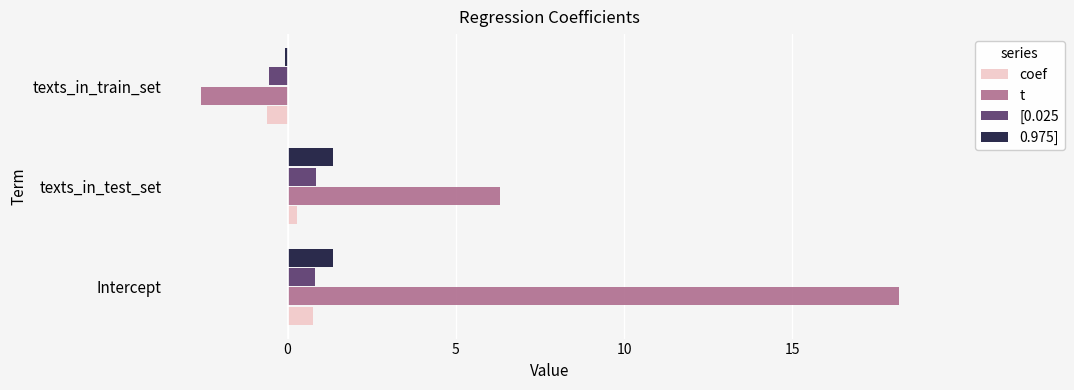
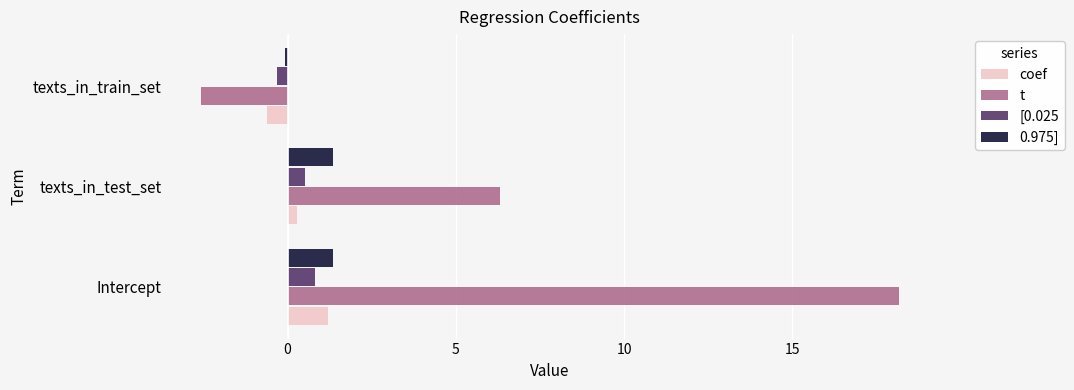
[0.025, texts_in_train_set: -0.5 -> -0.3
[0.025, texts_in_test_set: 0.8 -> 0.5
coef, Intercept: 0.7 -> 1.2
